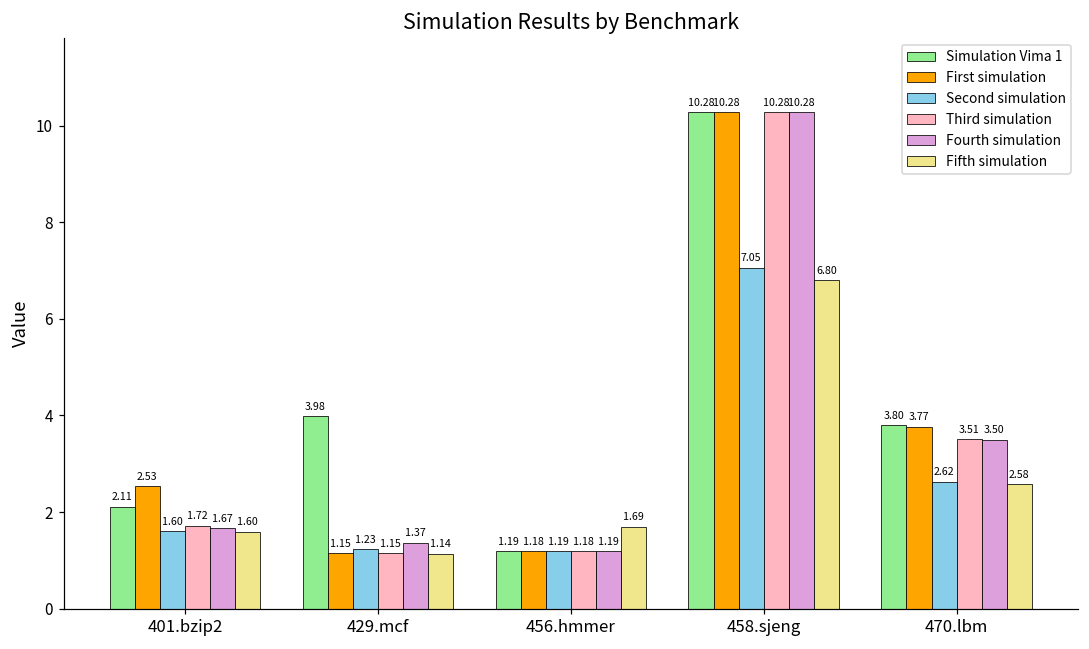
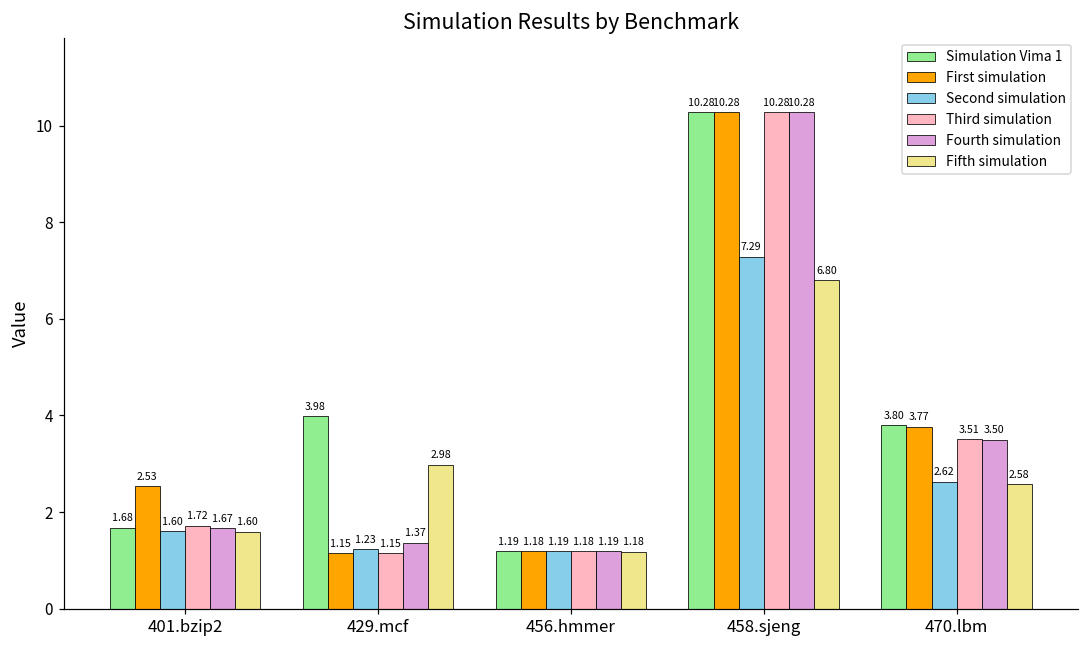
Simulation Vima 1, 401.bzip2: 2.11 -> 1.68
Fifth simulation, 429.mcf: 1.14 -> 2.98
Fifth simulation, 456.hmmer: 1.69 -> 1.18
Second simulation, 458.sjeng: 7.05 -> 7.29
